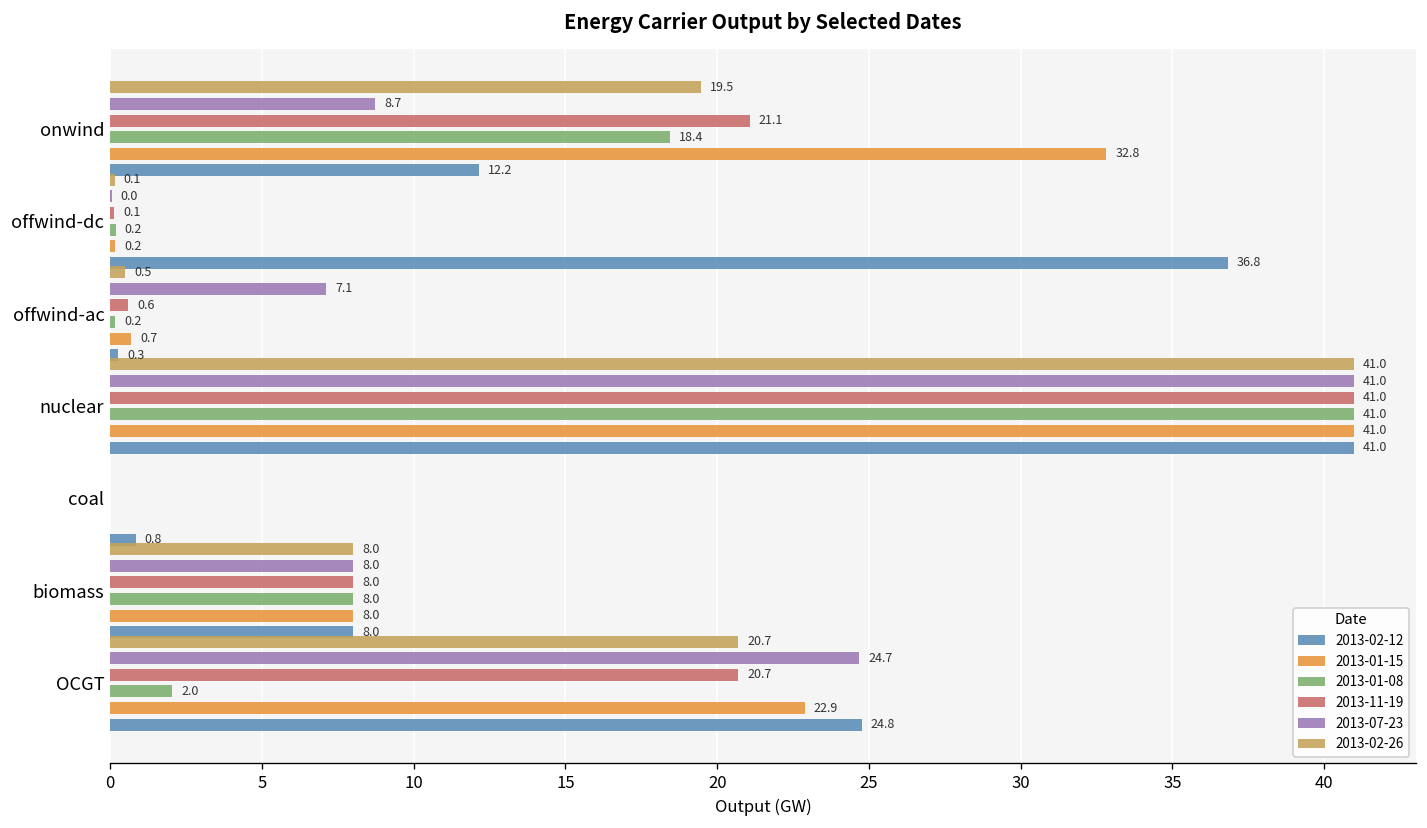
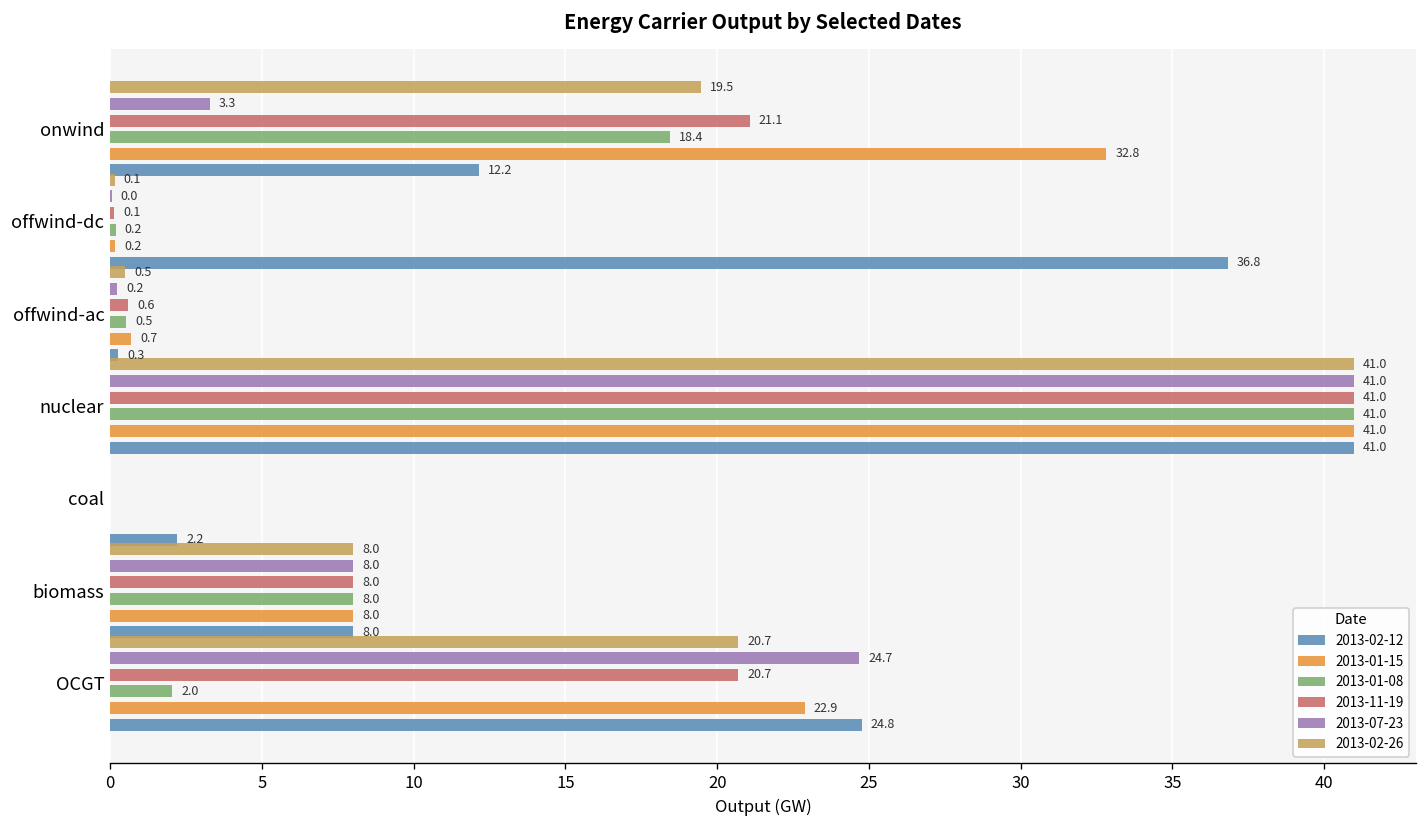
2013-07-23, onwind: 8.7 -> 3.3
2013-07-23, offwind-ac: 7.1 -> 0.2
2013-01-08, offwind-ac: 0.2 -> 0.5
2013-02-12, coal: 0.8 -> 2.2
